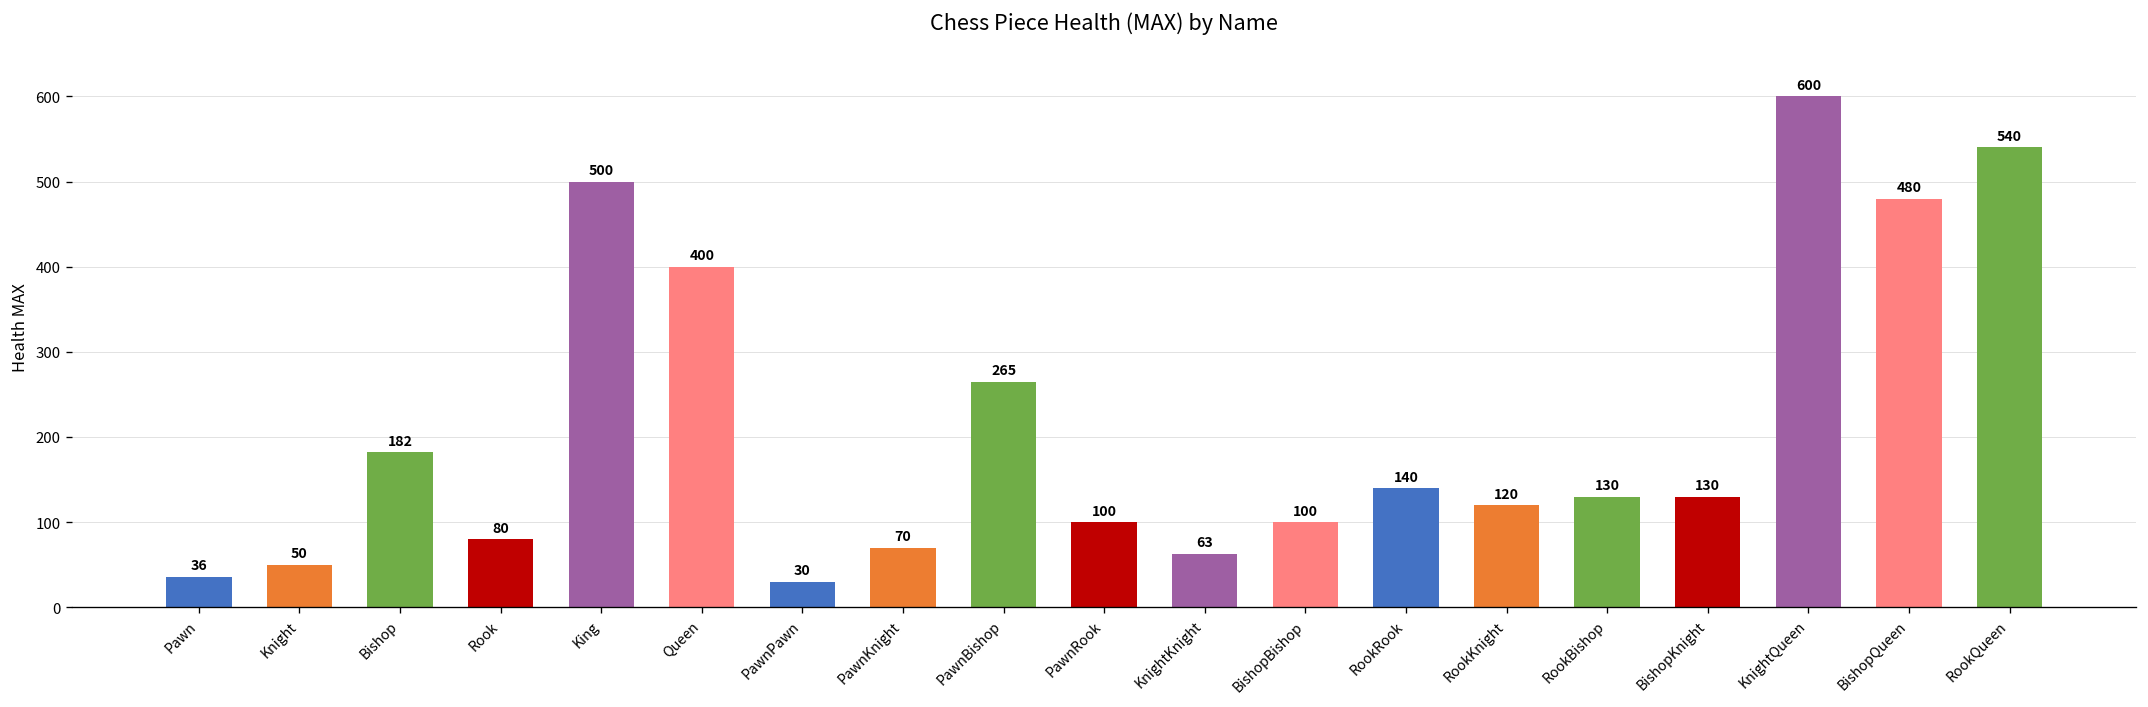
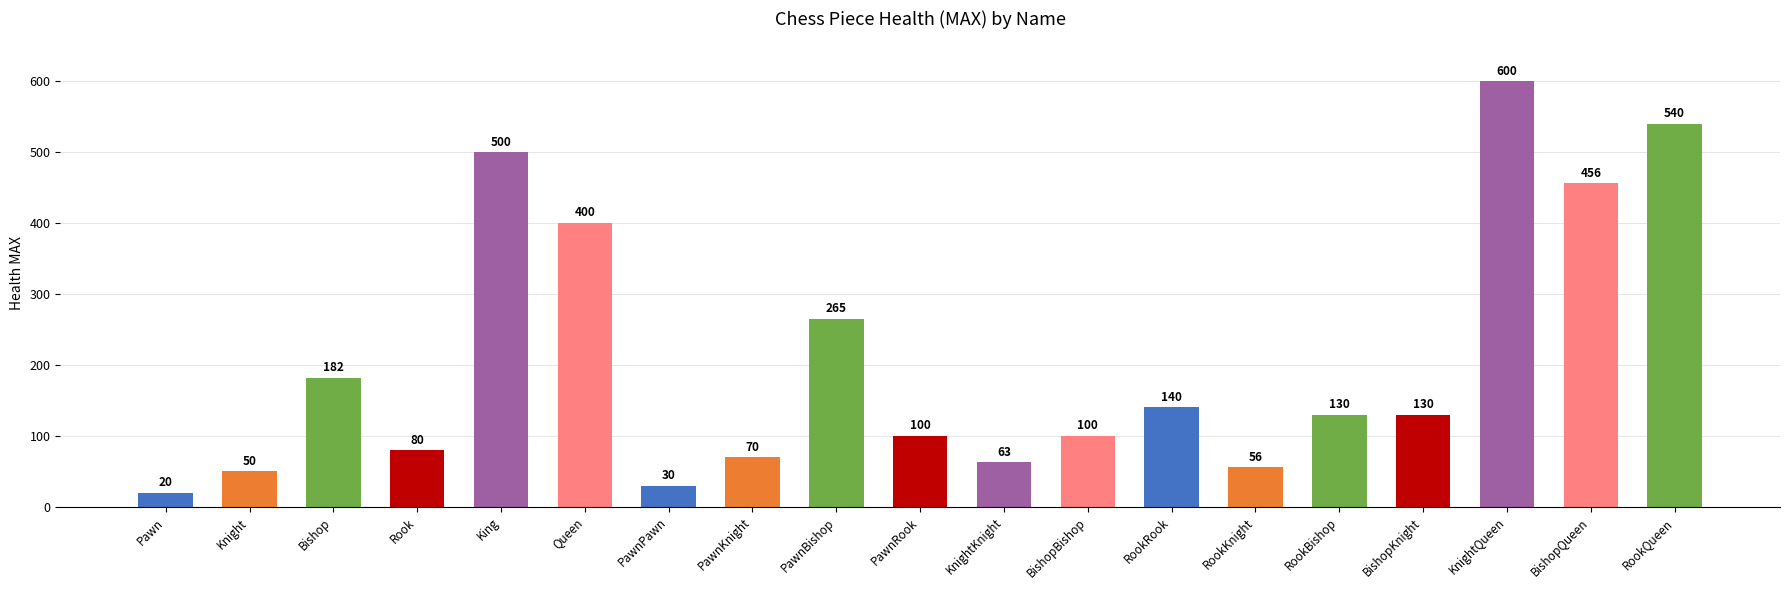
Pawn: 36 -> 20
RookKnight: 120 -> 56
BishopQueen: 480 -> 456
